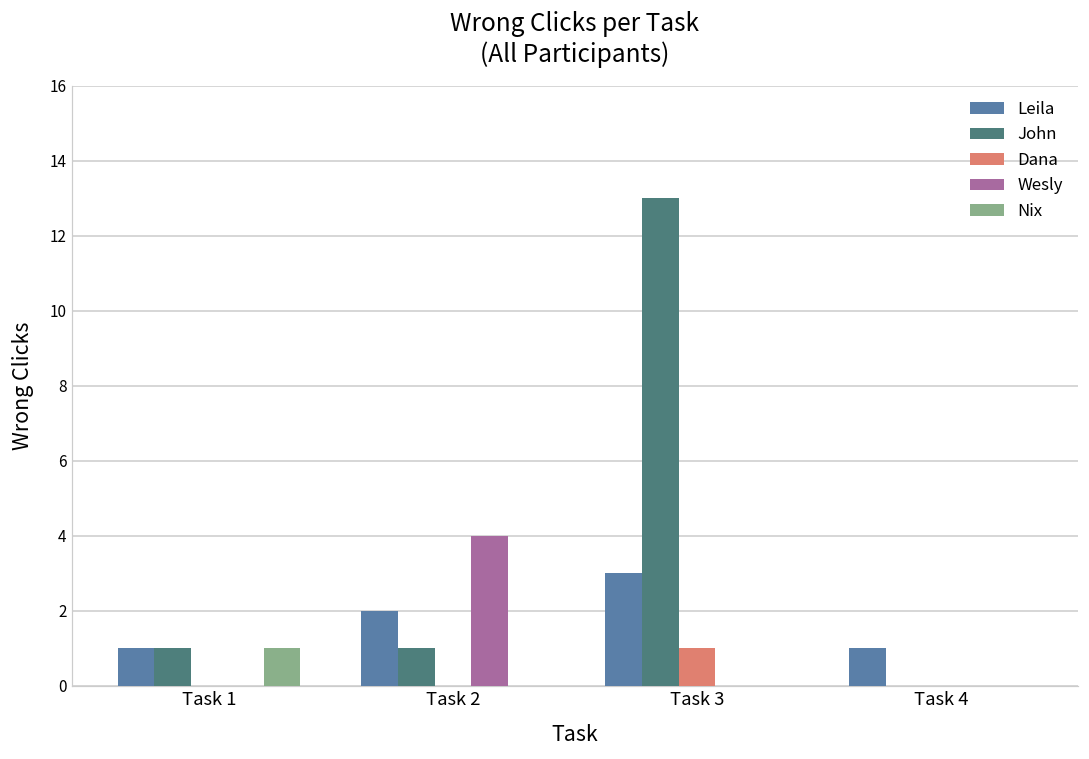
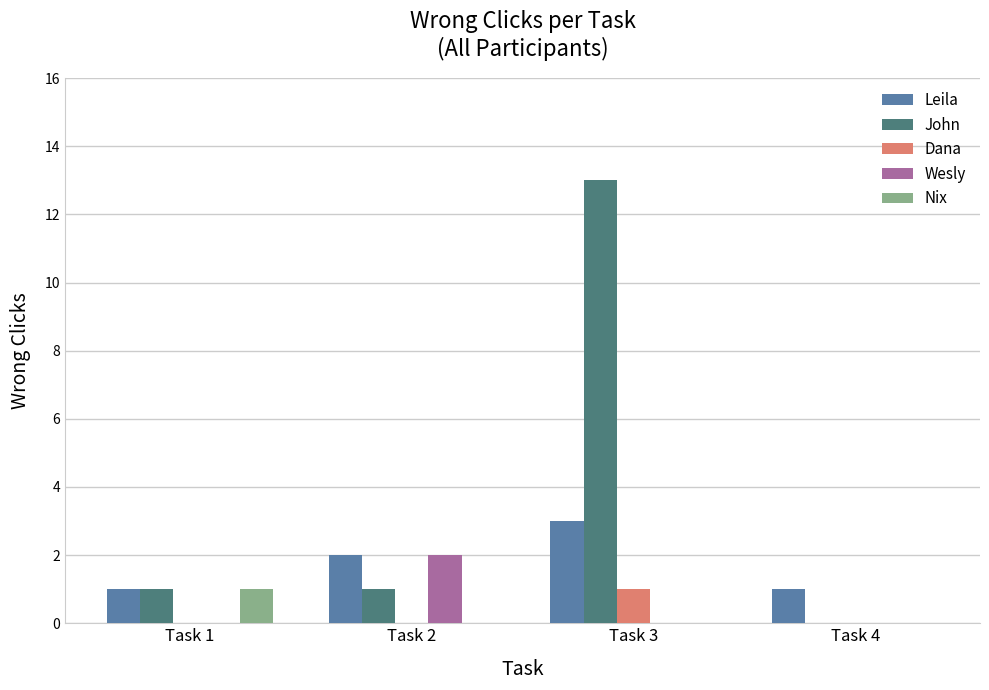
Wesly, Task 2: 4 -> 2
